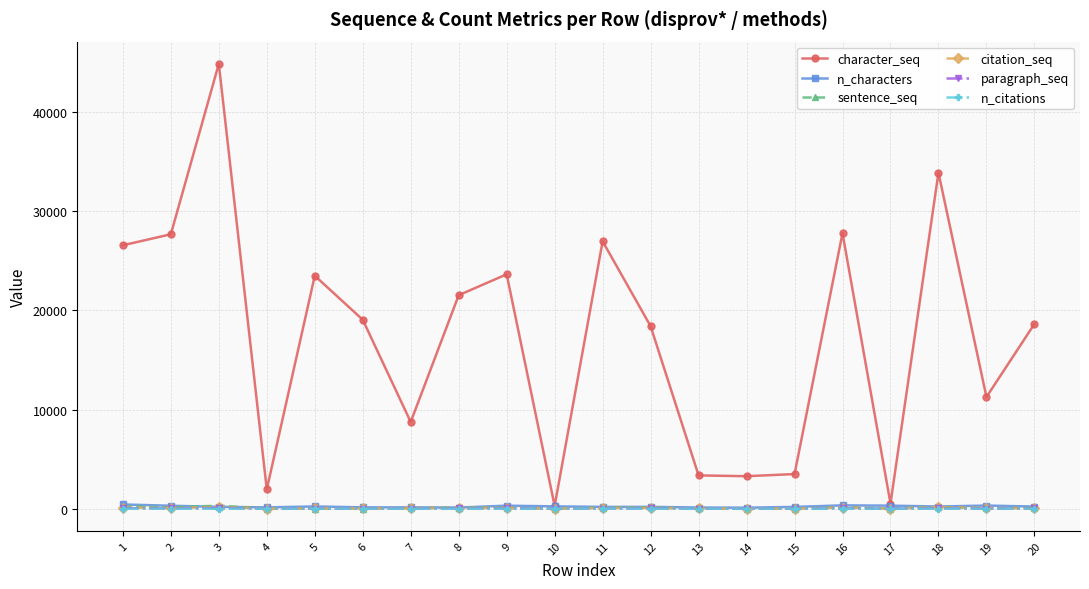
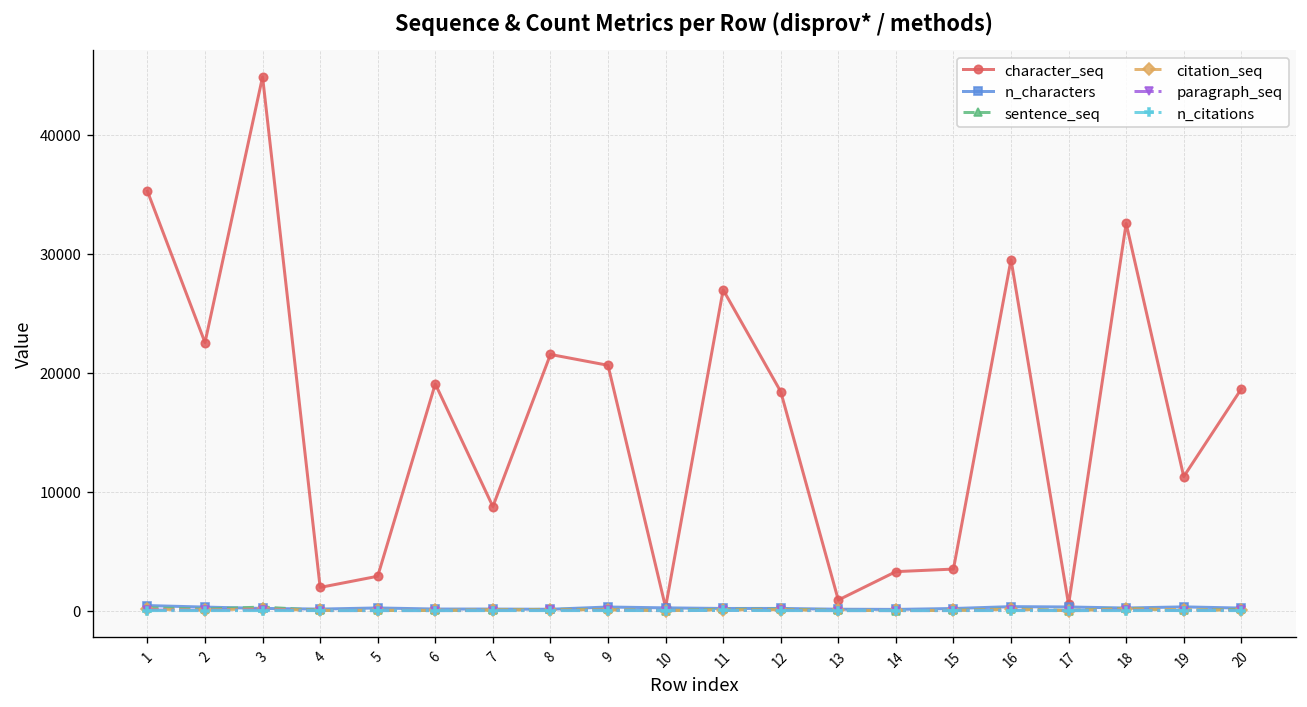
character_seq, 1: 27000 -> 35000
character_seq, 2: 28000 -> 23000
character_seq, 5: 24000 -> 3000
character_seq, 9: 24000 -> 21000
character_seq, 13: 3000 -> 1000
character_seq, 16: 28000 -> 30000
character_seq, 18: 34000 -> 33000
